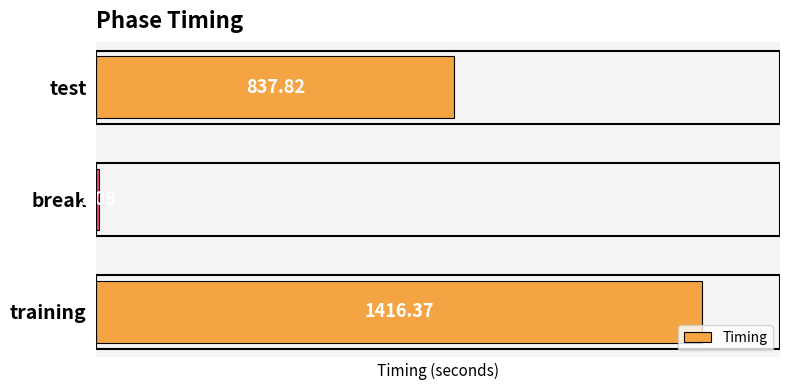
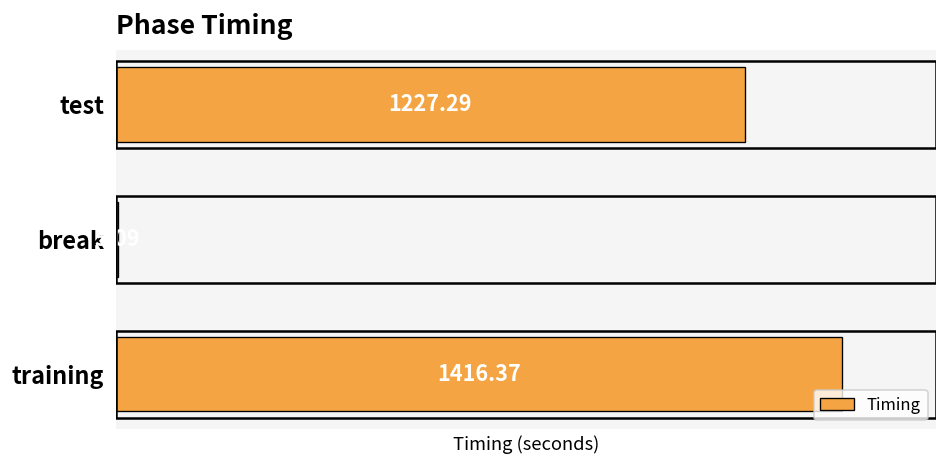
test: 837.82 -> 1227.29
